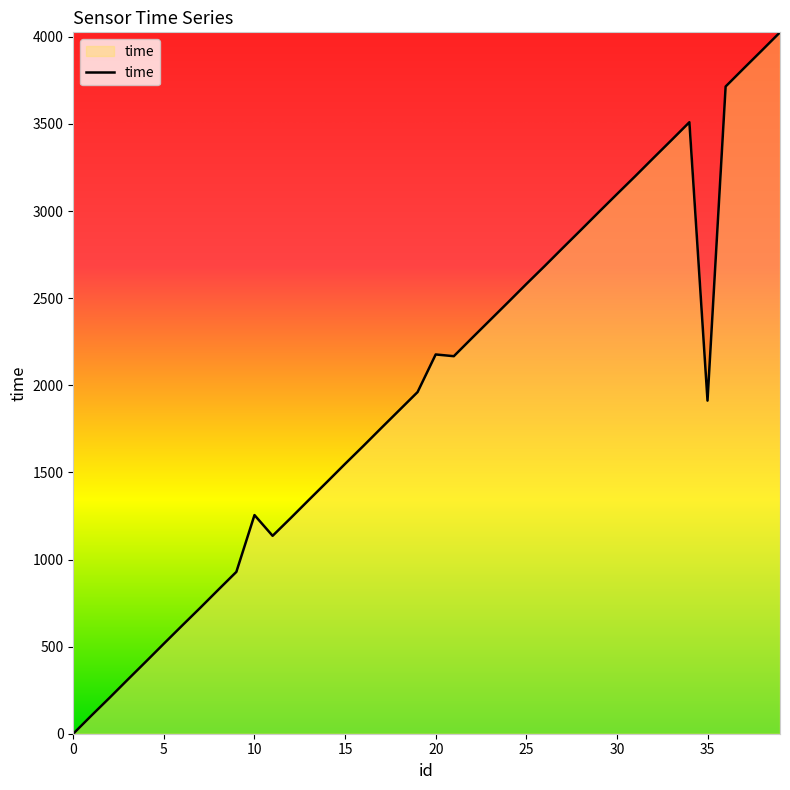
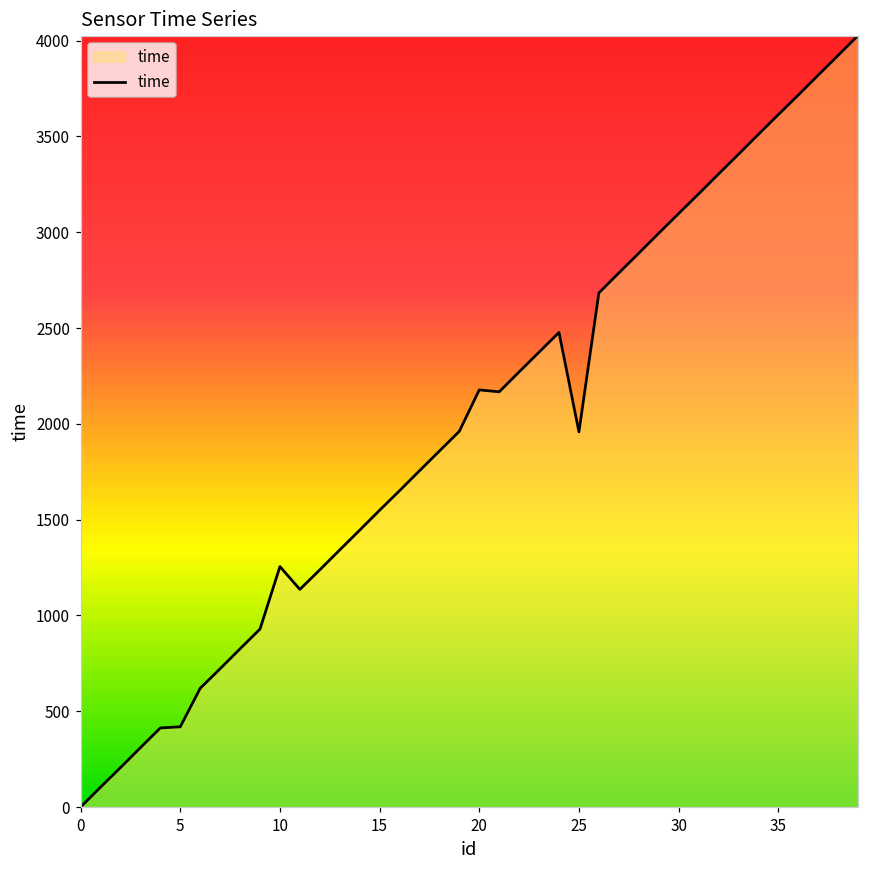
5: 520 -> 420
25: 2580 -> 1960
35: 1910 -> 3610
